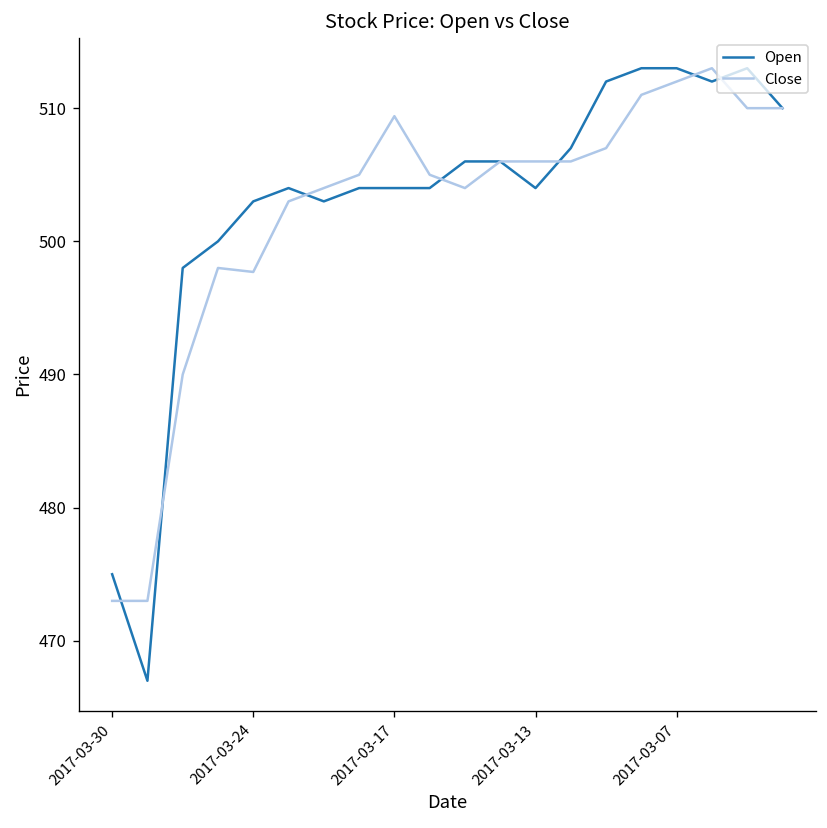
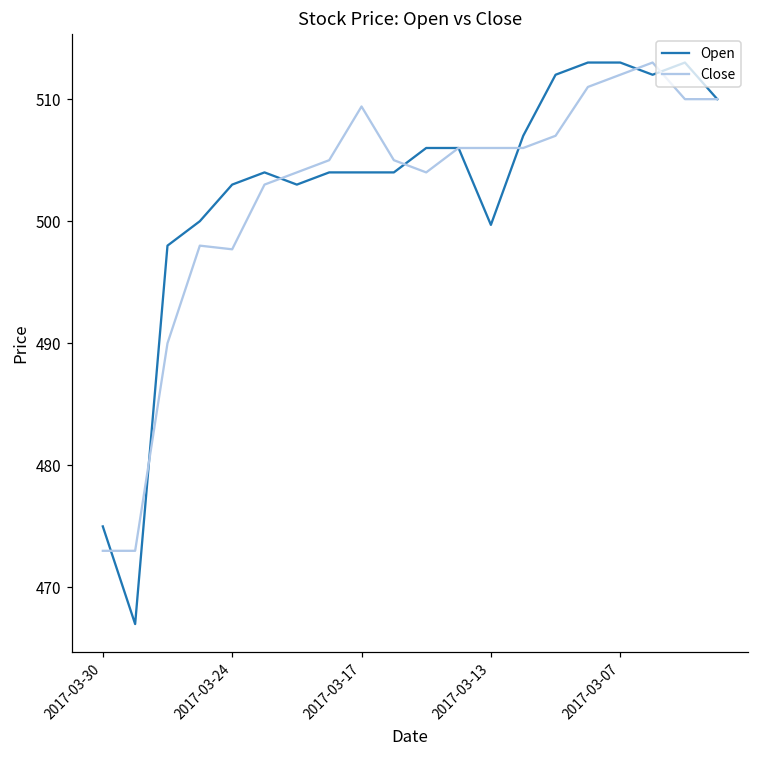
Open, 2017-03-13: 504.0 -> 499.7
